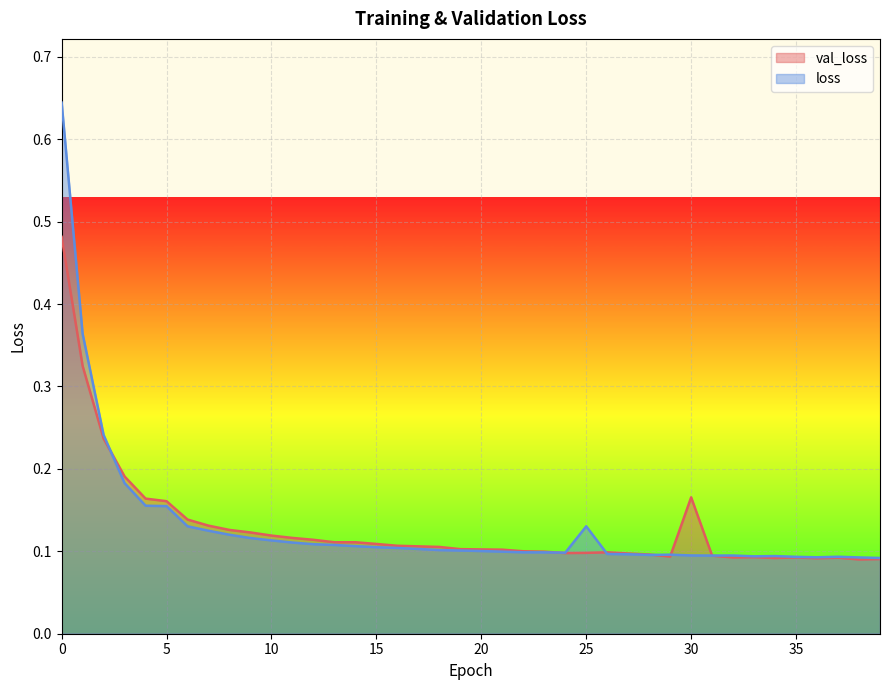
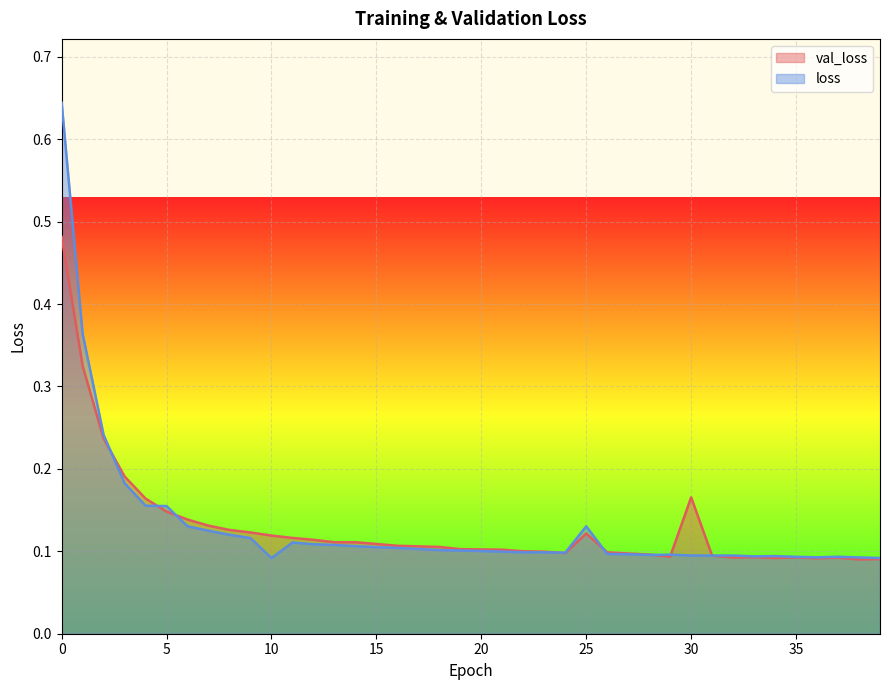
val_loss, 5: 0.16 -> 0.15
loss, 10: 0.11 -> 0.09
val_loss, 25: 0.10 -> 0.12
